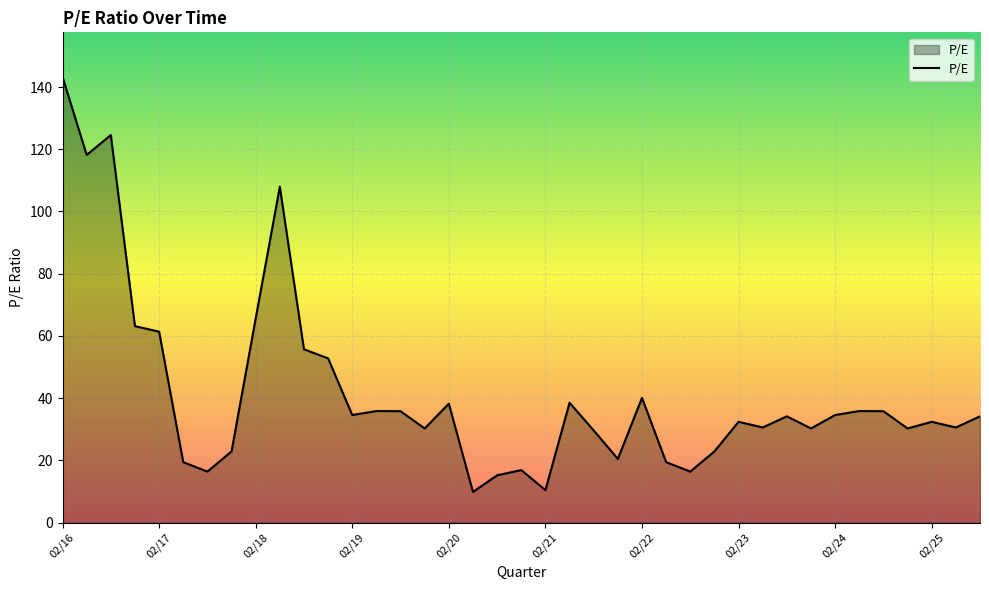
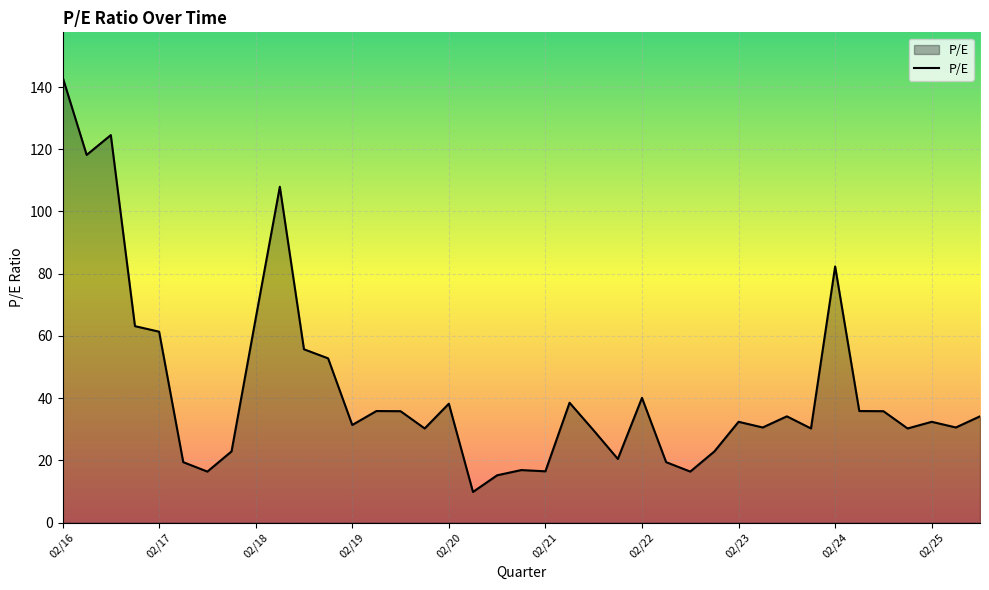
02/19: 35 -> 31
02/21: 10 -> 16
02/24: 35 -> 82
